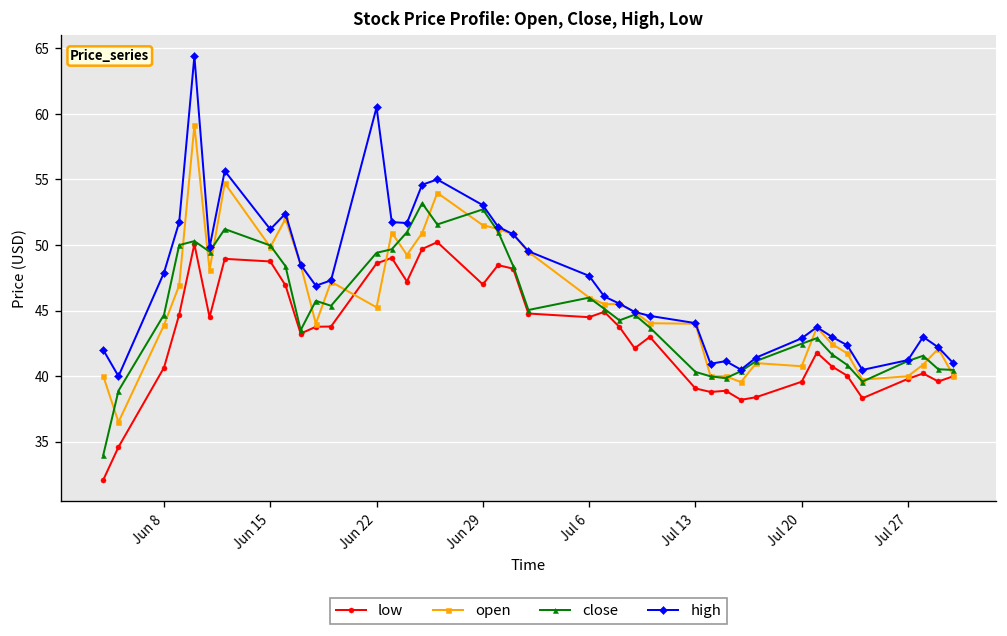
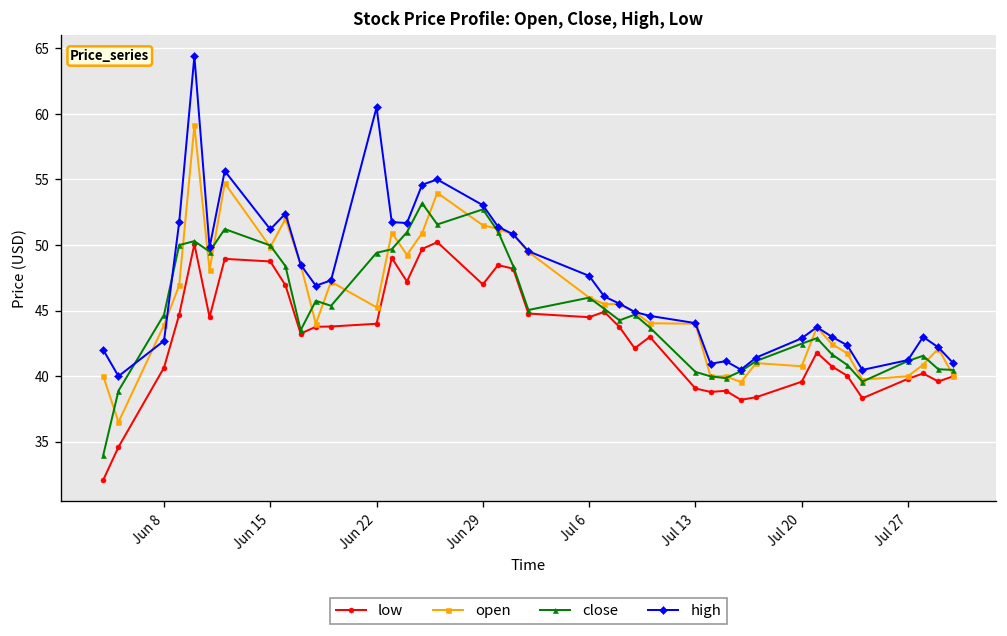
high, Jun 8: 47.9 -> 42.7
low, Jun 22: 48.6 -> 44.0
